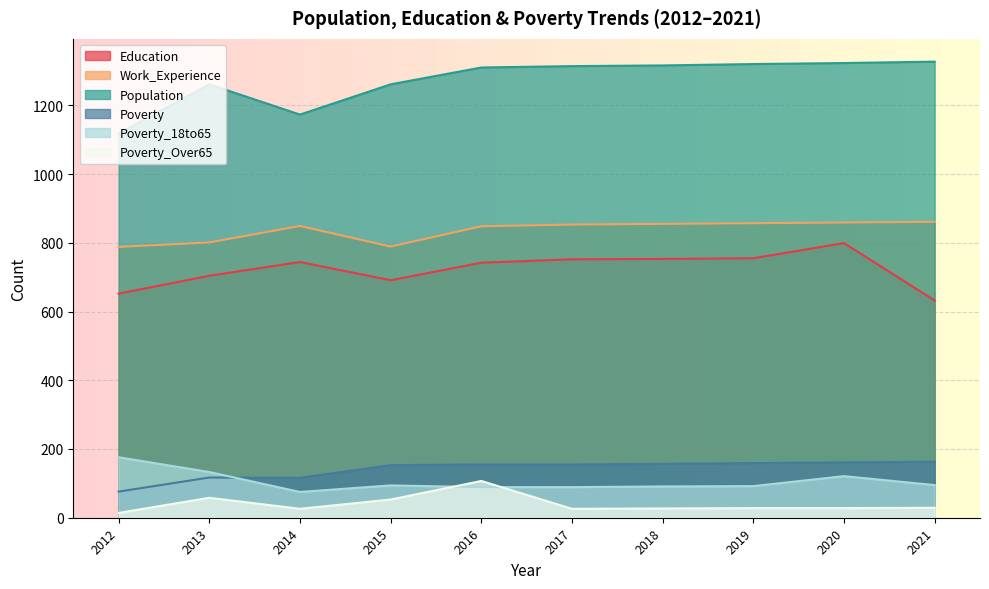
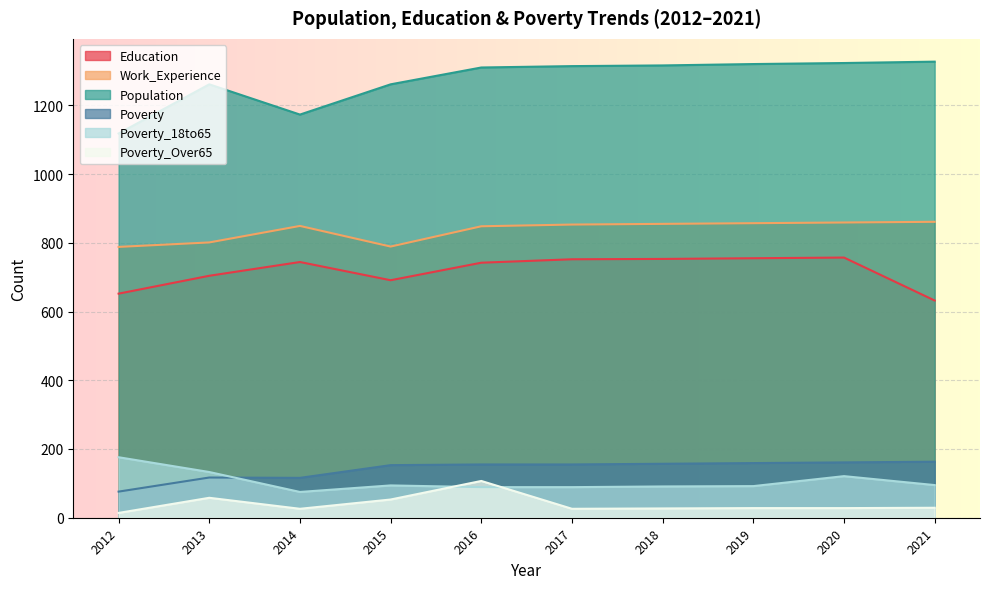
Education, 2020: 800 -> 760
